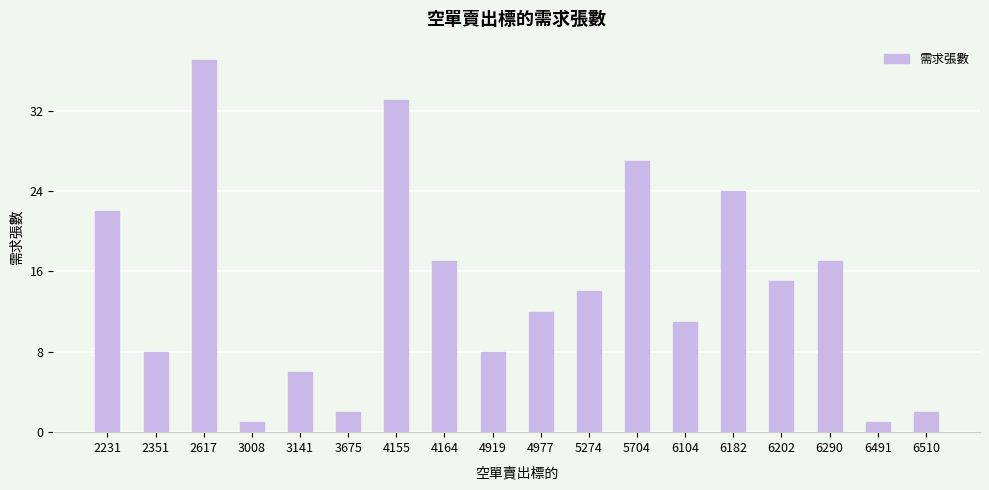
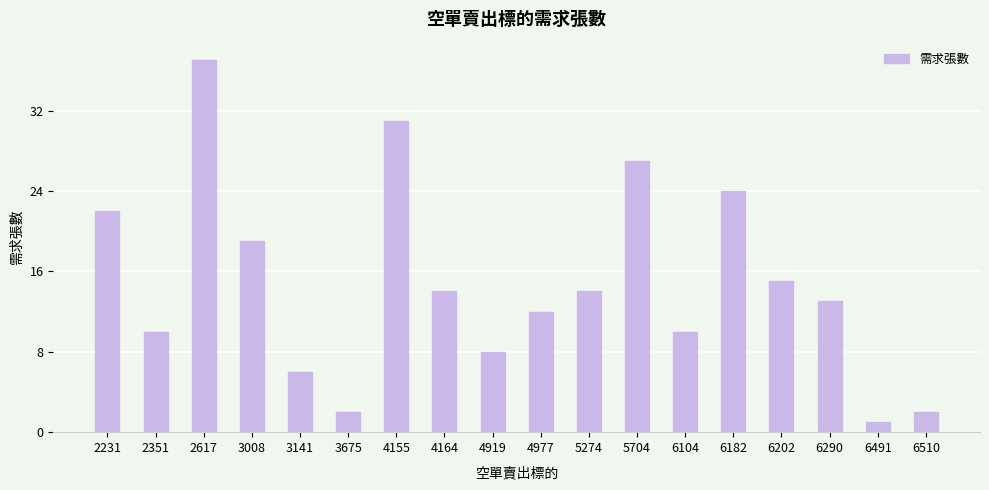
2351: 8 -> 10
3008: 1 -> 19
4155: 33 -> 31
4164: 17 -> 14
6104: 11 -> 10
6290: 17 -> 13
